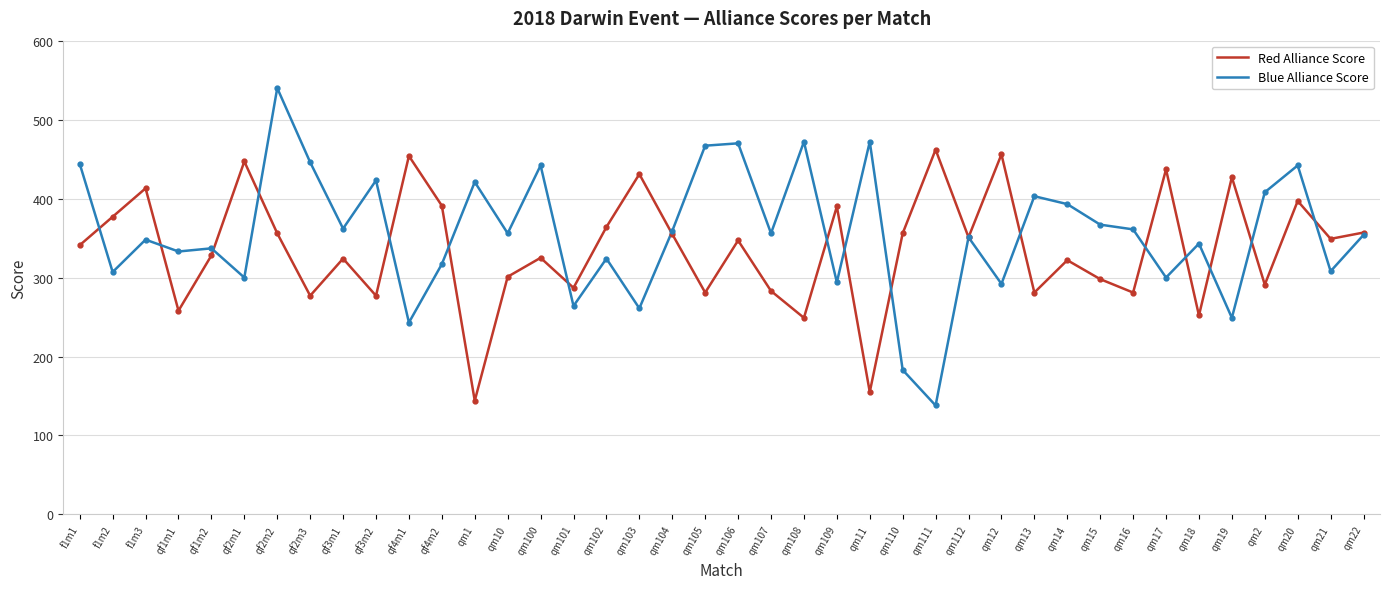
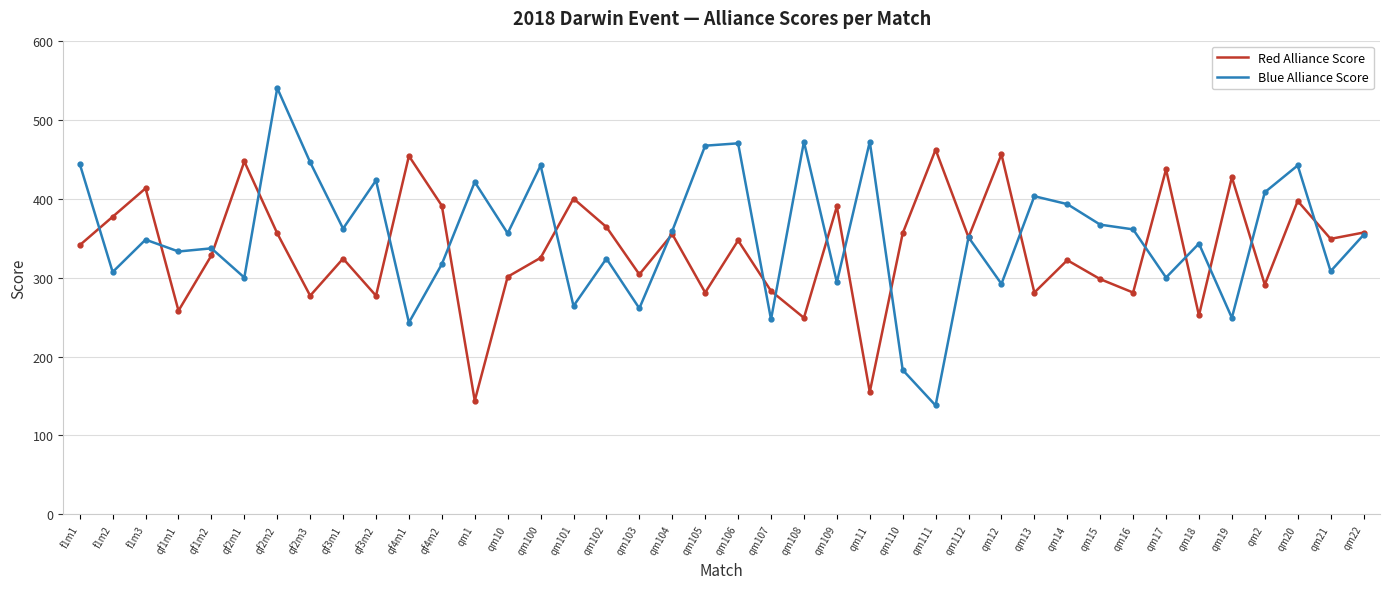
Red Alliance Score, qm101: 290 -> 400
Red Alliance Score, qm103: 430 -> 300
Blue Alliance Score, qm107: 360 -> 250
